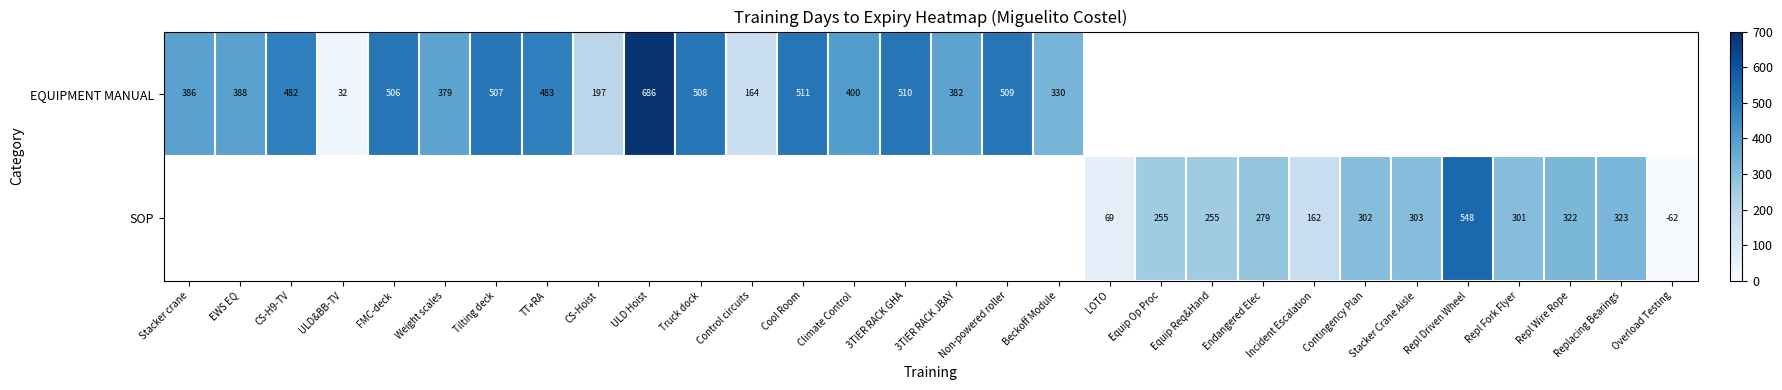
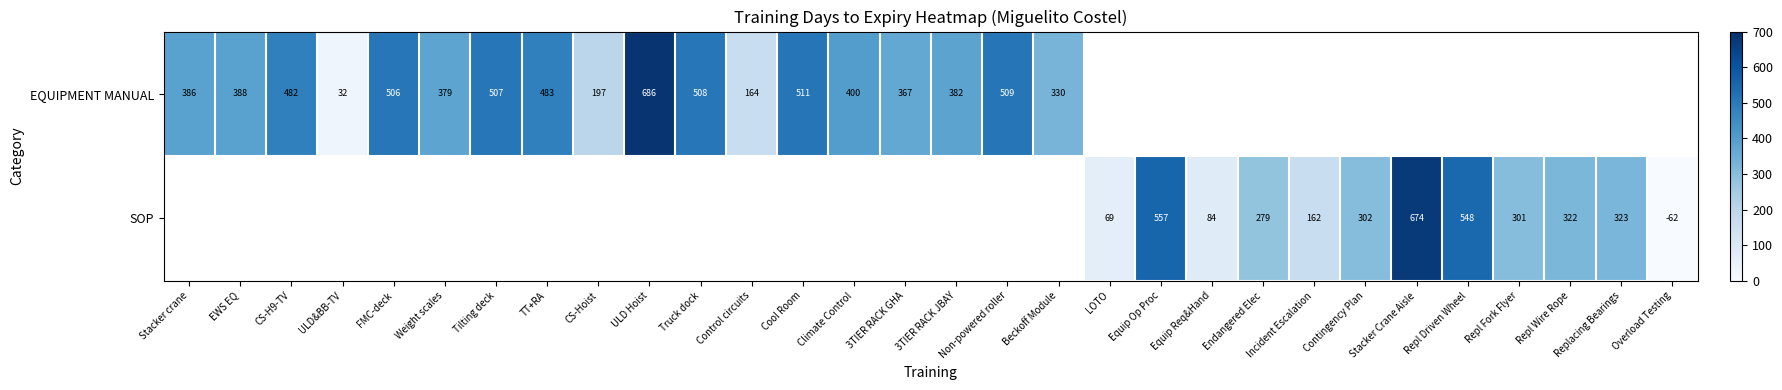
EQUIPMENT MANUAL, 3TIER RACK GHA: 510 -> 367
SOP, Equip Op Proc: 255 -> 557
SOP, Equip Req&Hand: 255 -> 84
SOP, Stacker Crane Aisle: 303 -> 674
